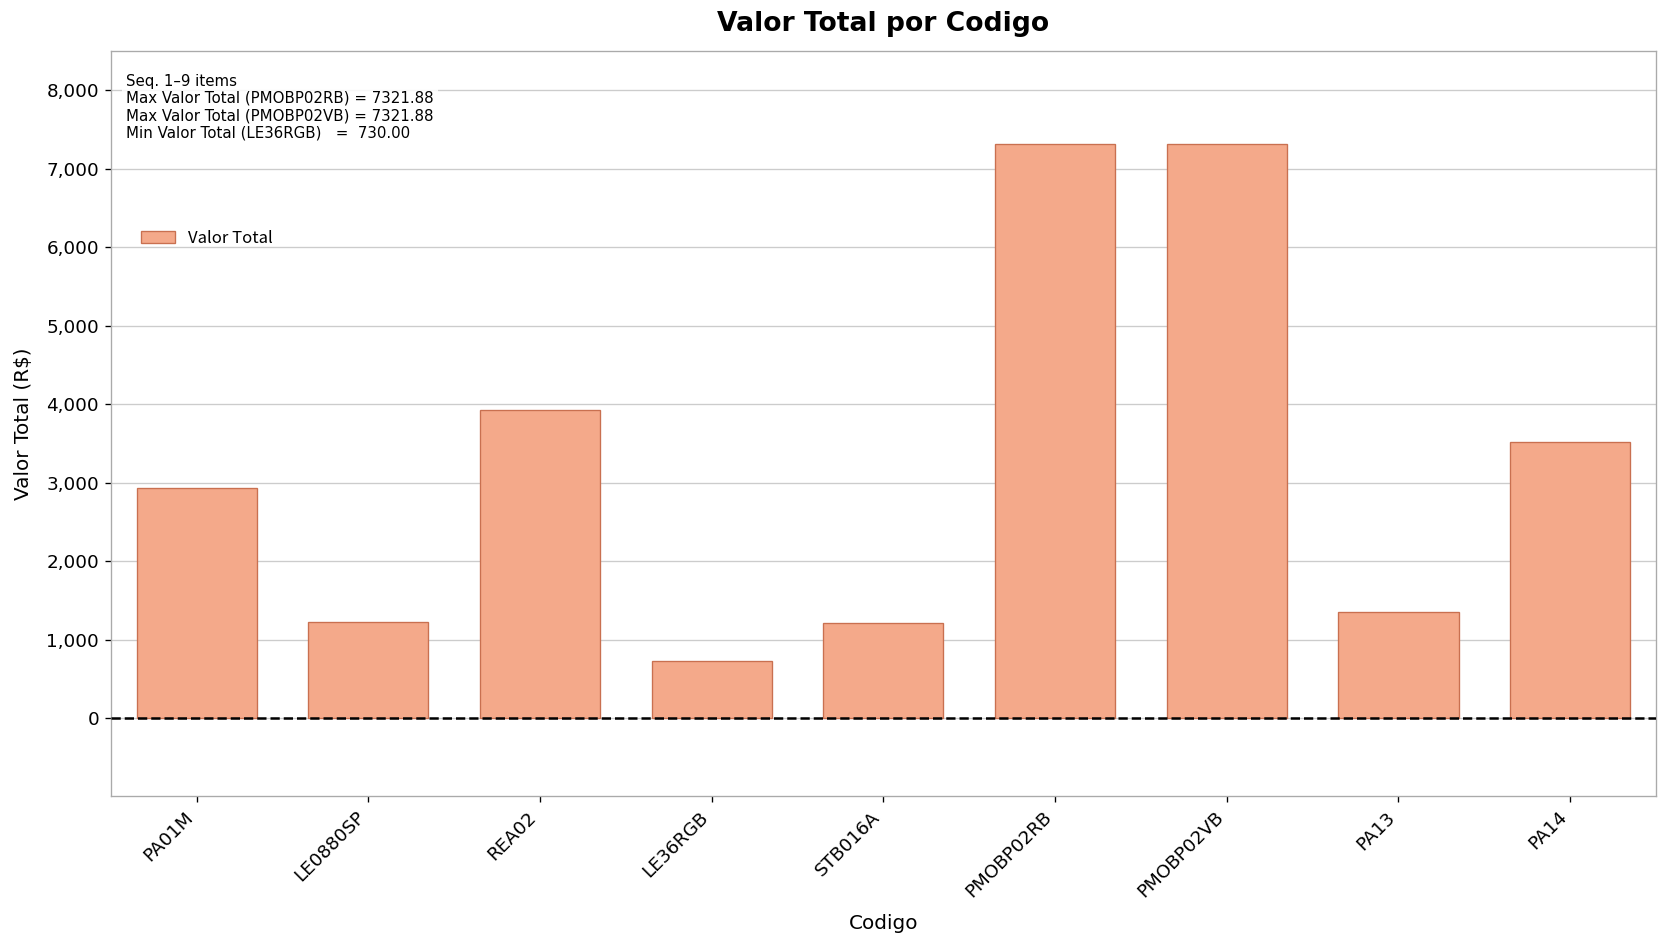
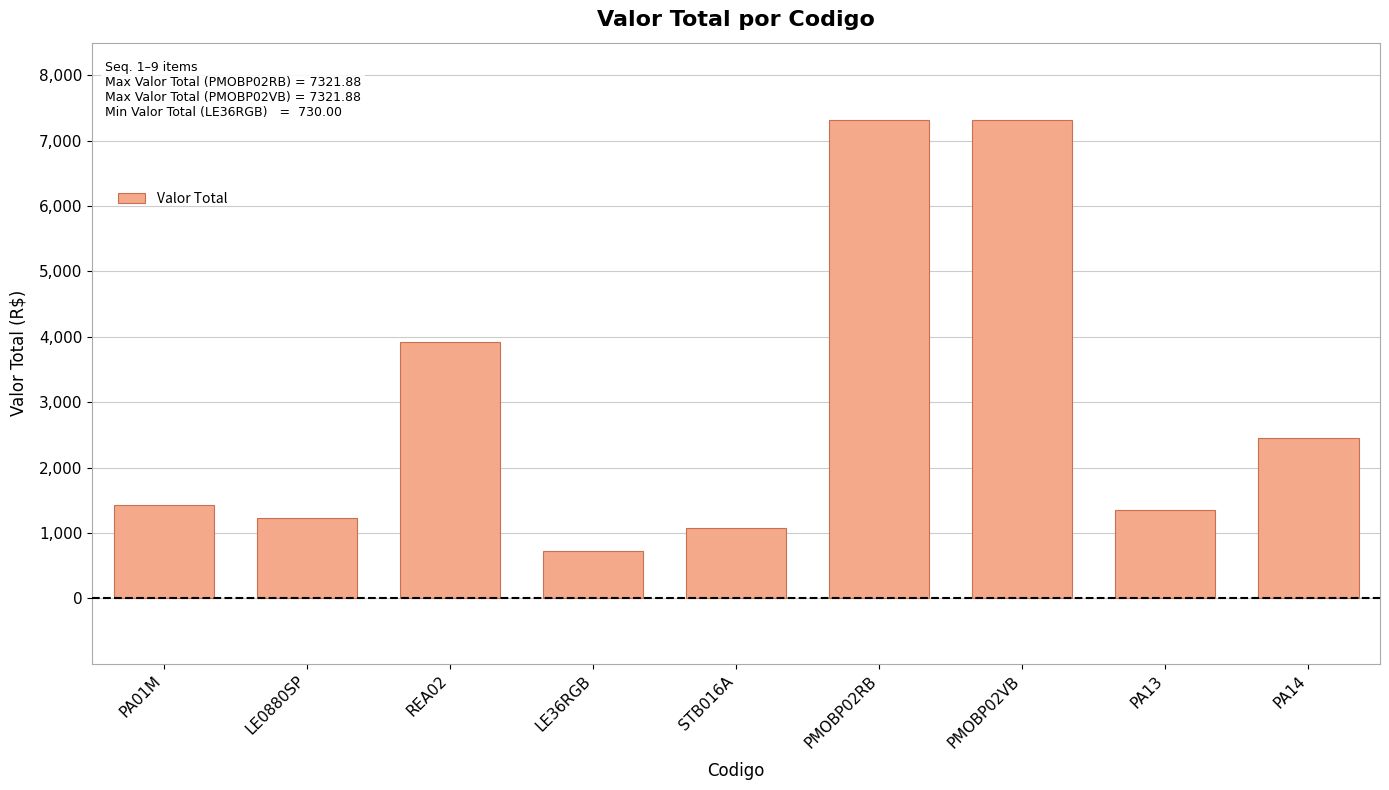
PA01M: 2,900 -> 1,400
STB016A: 1,200 -> 1,100
PA14: 3,500 -> 2,500
